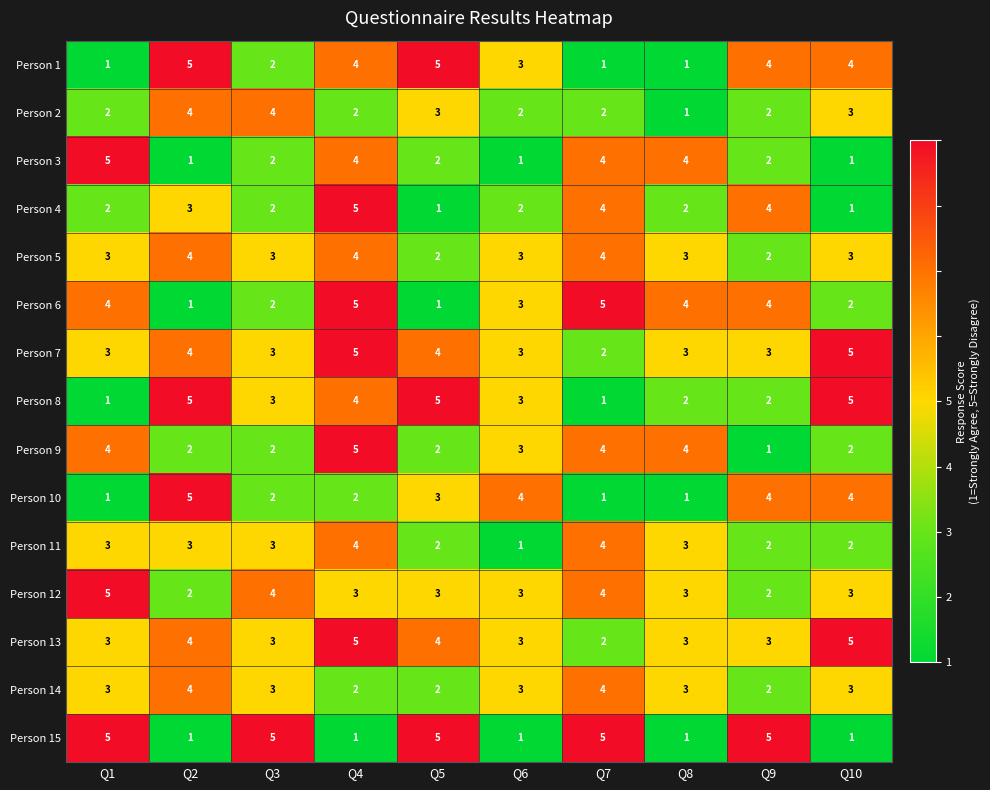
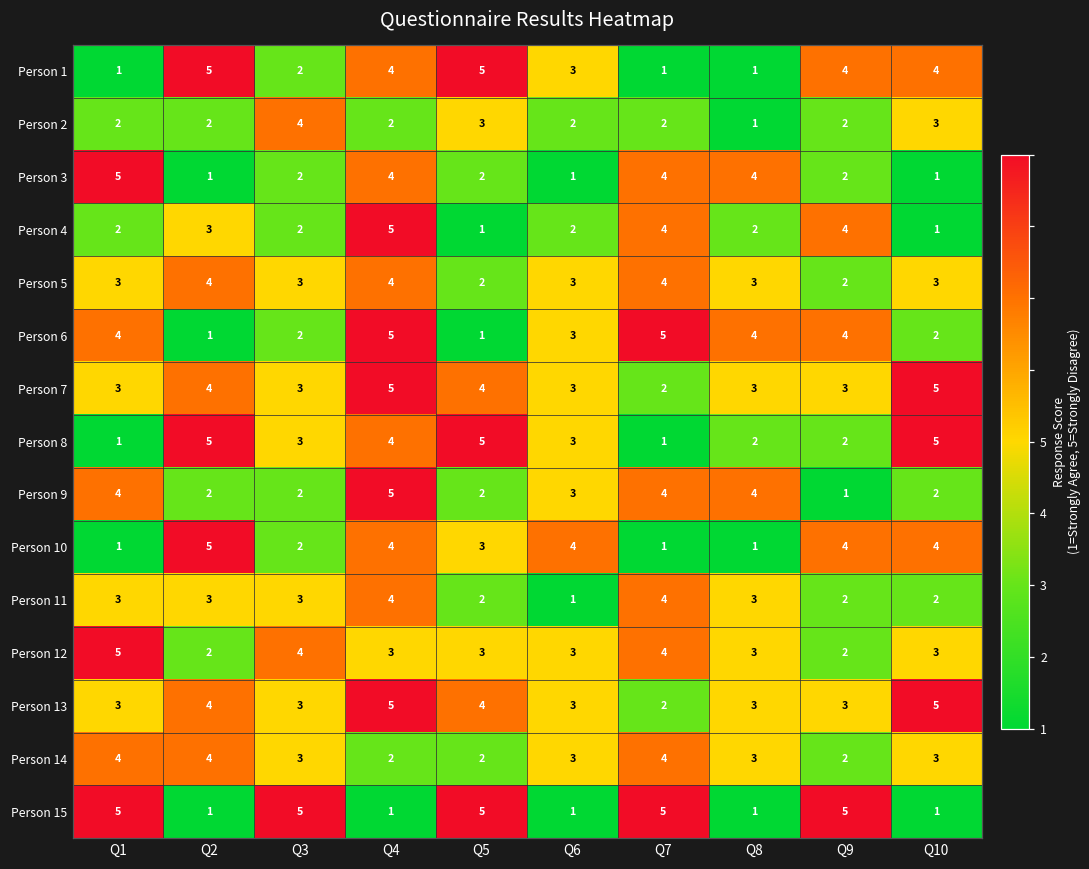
Person 2, Q2: 4 -> 2
Person 10, Q4: 2 -> 4
Person 14, Q1: 3 -> 4
